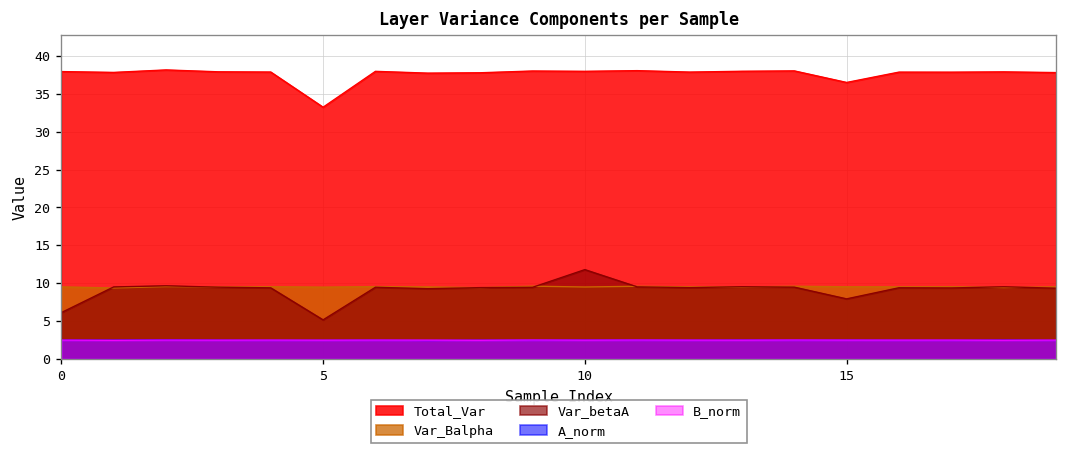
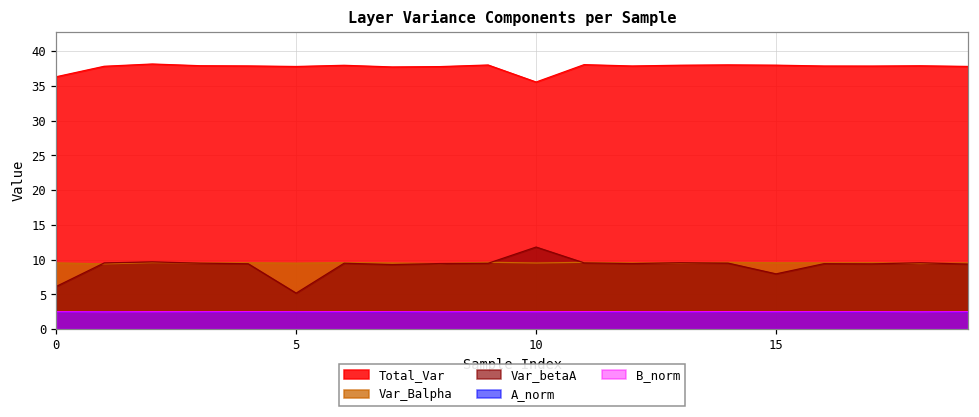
Total_Var, 0: 38 -> 36
Total_Var, 5: 33 -> 38
Total_Var, 10: 38 -> 36
Total_Var, 15: 36 -> 38
